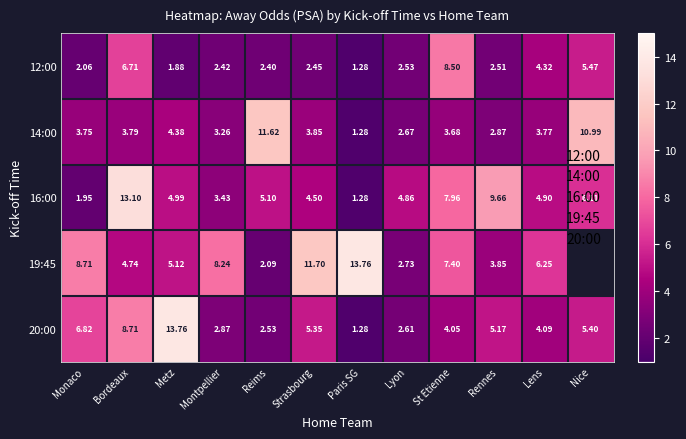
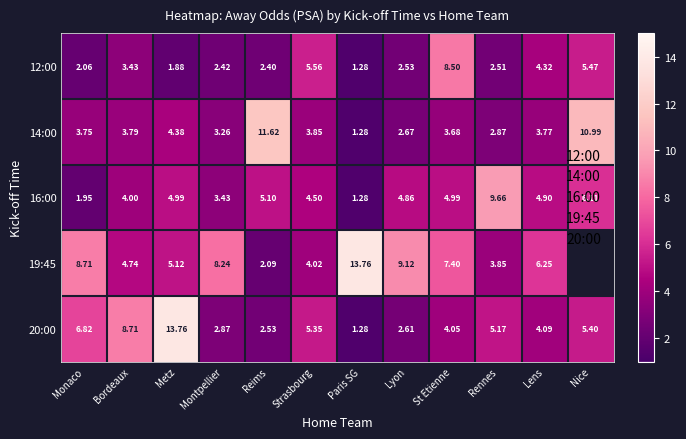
12:00, Bordeaux: 6.71 -> 3.43
12:00, Strasbourg: 2.45 -> 5.56
16:00, Bordeaux: 13.10 -> 4.00
16:00, St Etienne: 7.96 -> 4.99
19:45, Strasbourg: 11.70 -> 4.02
19:45, Lyon: 2.73 -> 9.12
